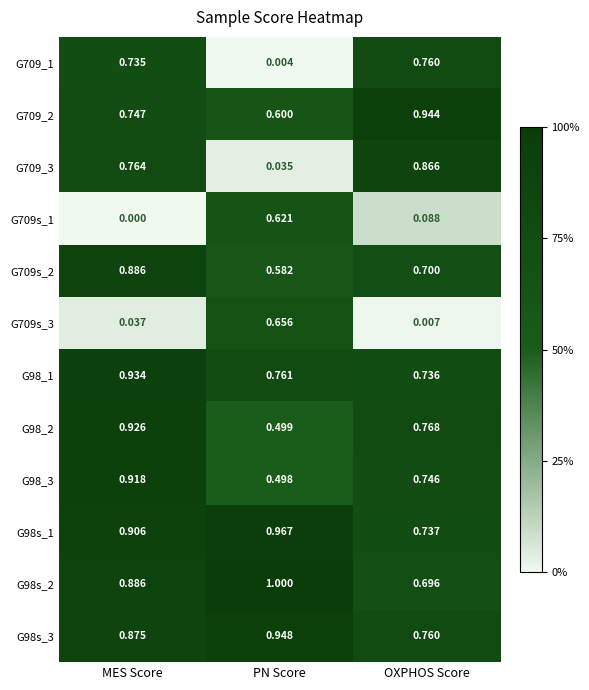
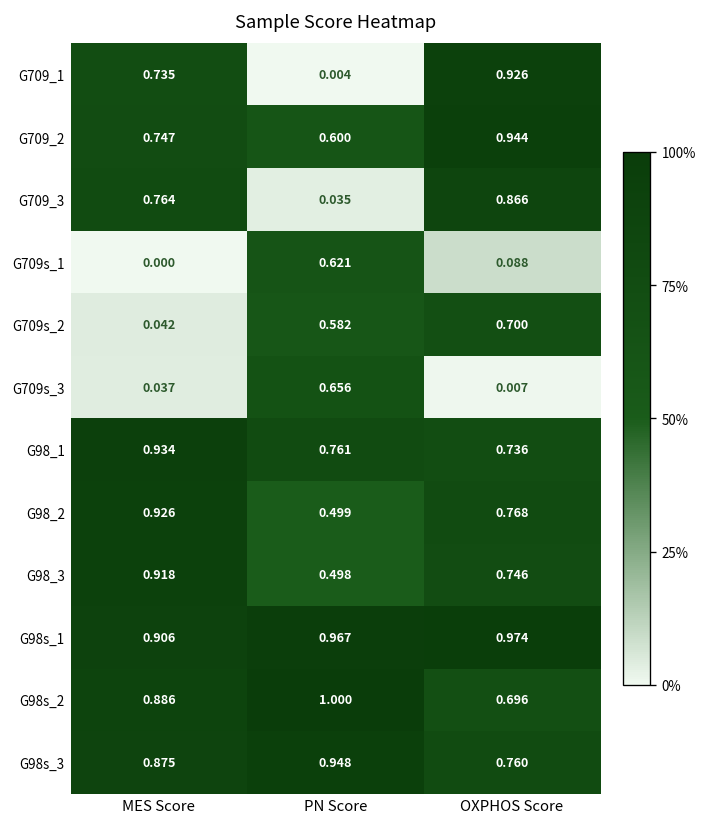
G709_1, OXPHOS Score: 0.760 -> 0.926
G709s_2, MES Score: 0.886 -> 0.042
G98s_1, OXPHOS Score: 0.737 -> 0.974
